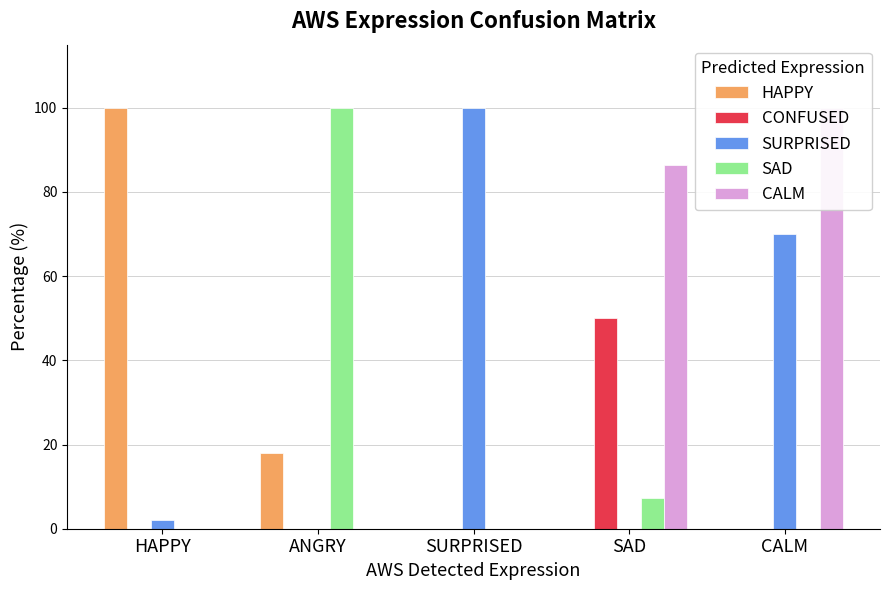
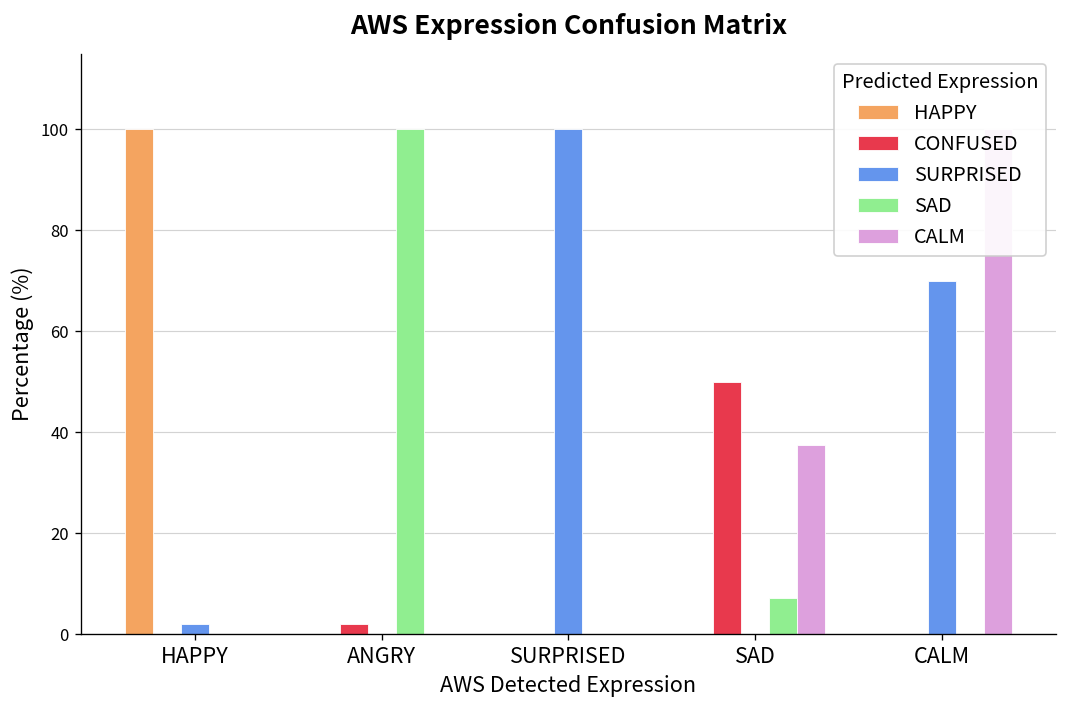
HAPPY, ANGRY: 18 -> 0
CONFUSED, ANGRY: 0 -> 2
CALM, SAD: 86 -> 38
